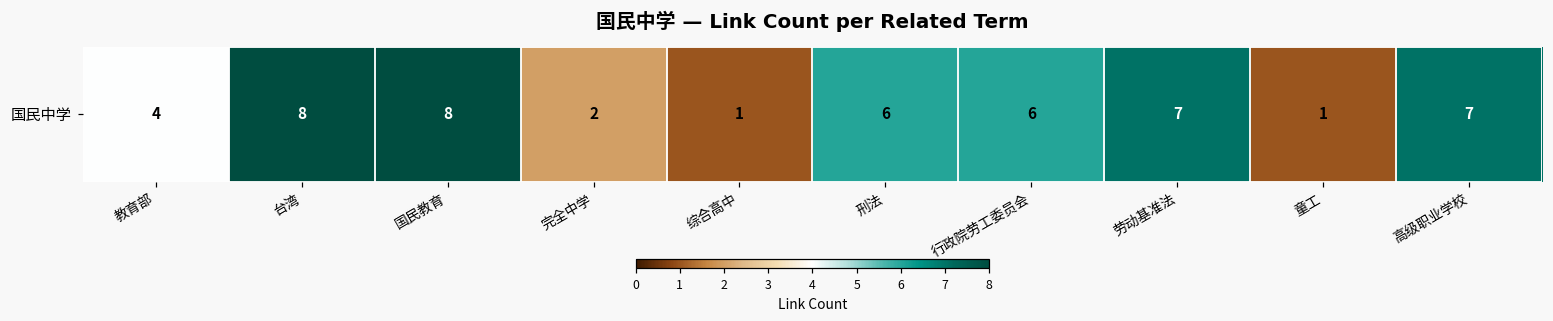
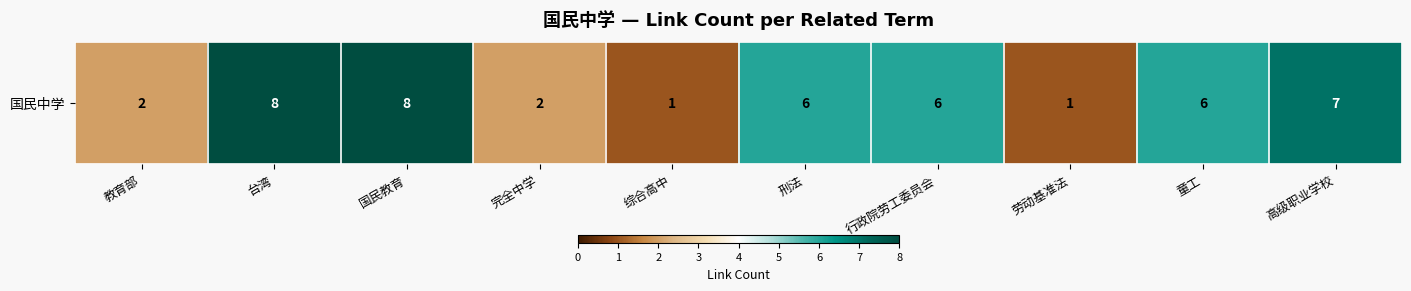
国民中学, 教育部: 4 -> 2
国民中学, 劳动基准法: 7 -> 1
国民中学, 童工: 1 -> 6
